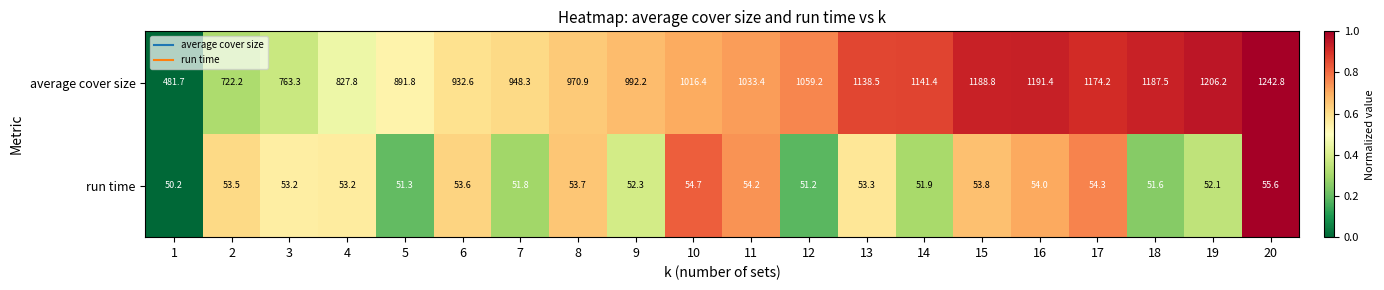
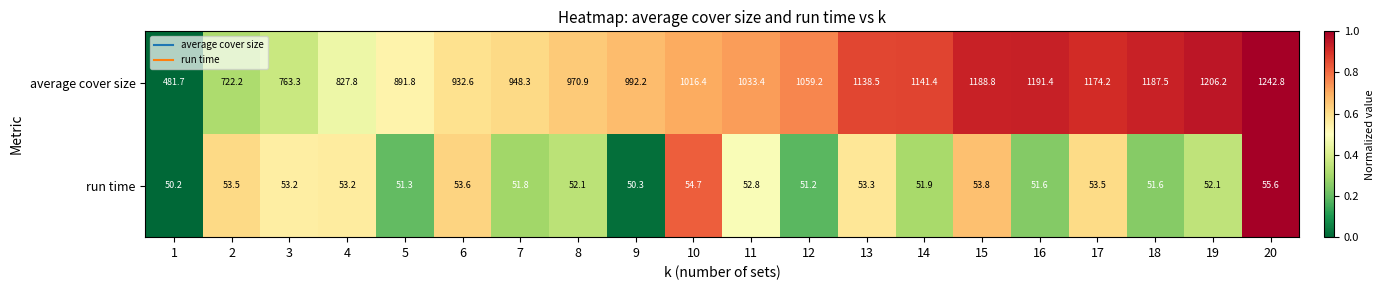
run time, 8: 53.7 -> 52.1
run time, 9: 52.3 -> 50.3
run time, 11: 54.2 -> 52.8
run time, 16: 54.0 -> 51.6
run time, 17: 54.3 -> 53.5
